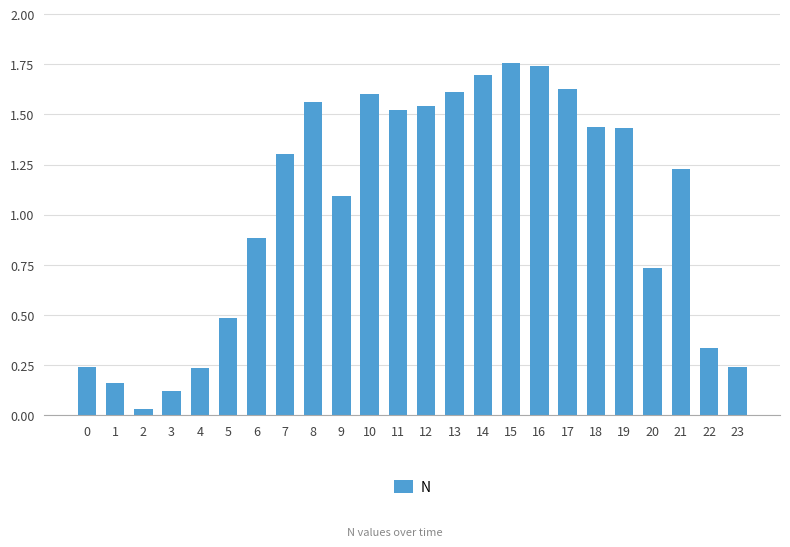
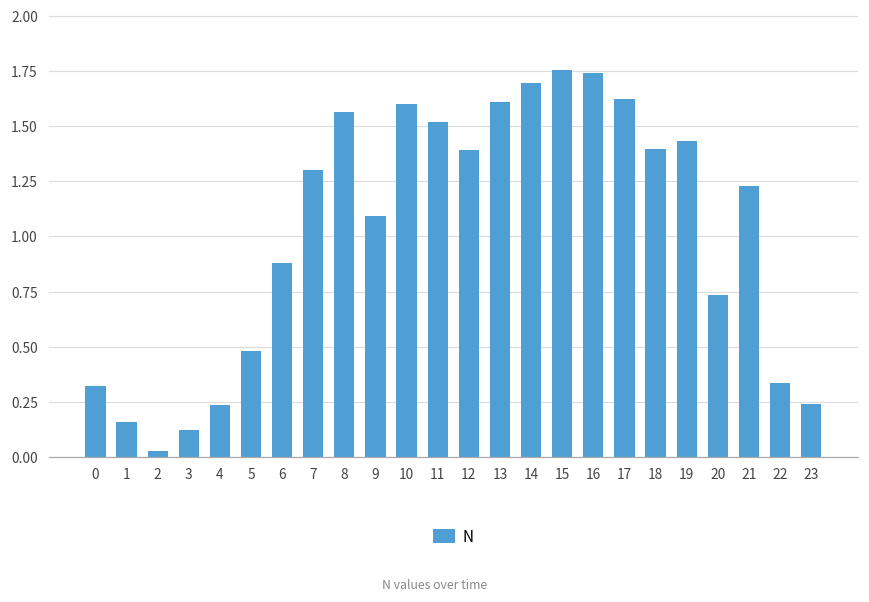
0: 0.24 -> 0.32
12: 1.54 -> 1.39
18: 1.44 -> 1.40
